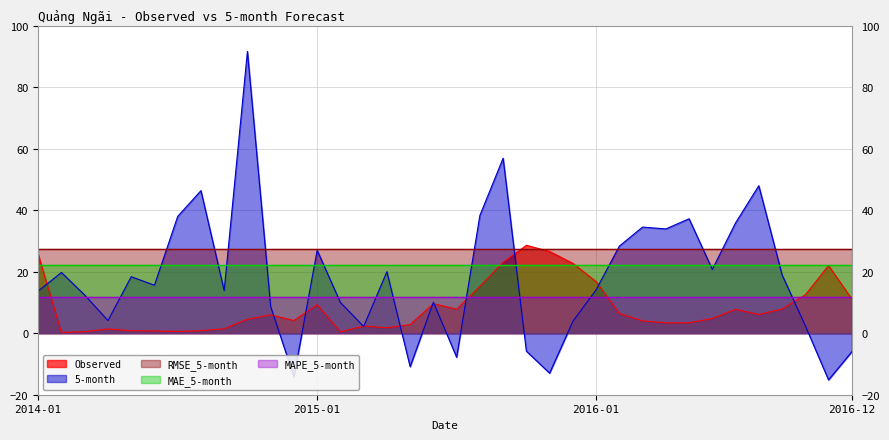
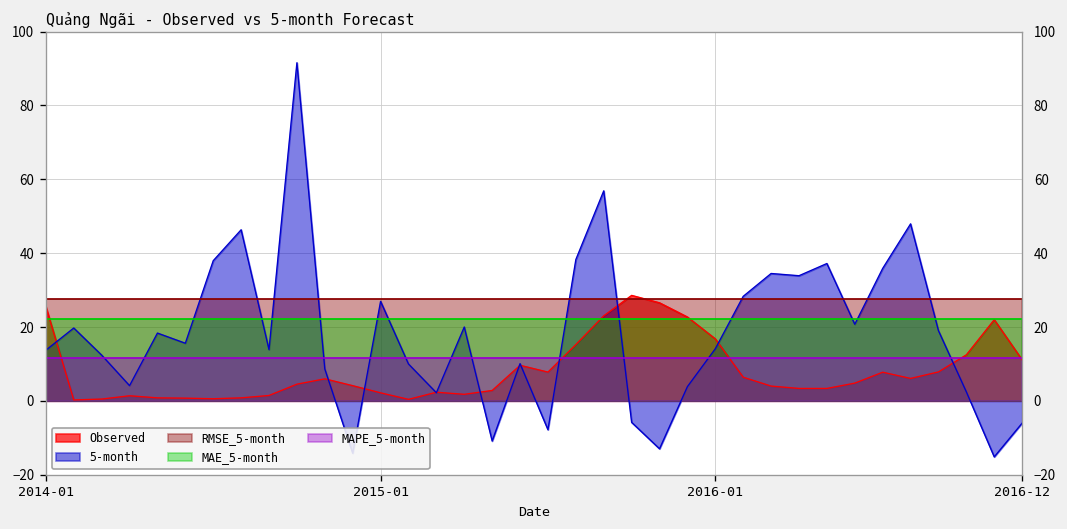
Observed, 2015-01: 9 -> 2
